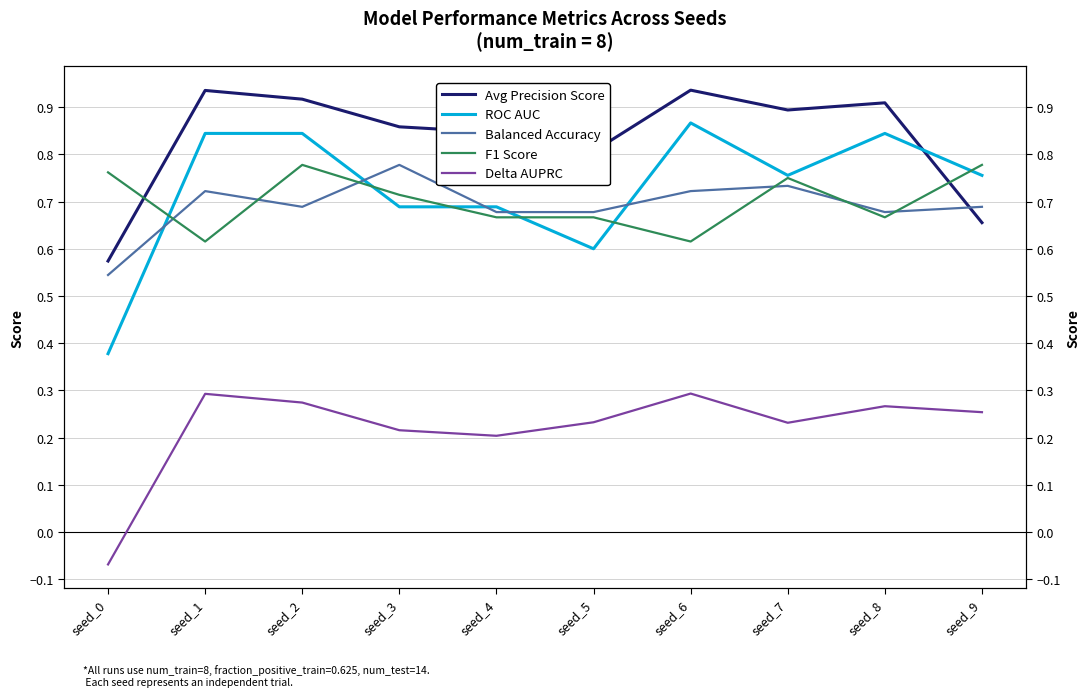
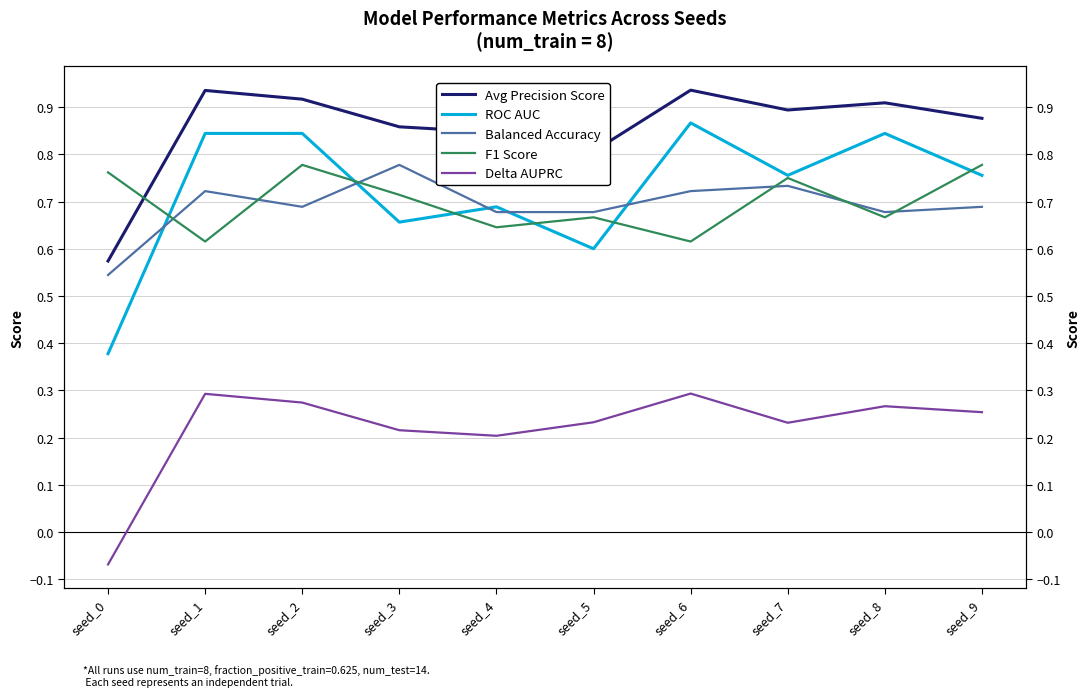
ROC AUC, seed_3: 0.69 -> 0.66
F1 Score, seed_4: 0.67 -> 0.65
Avg Precision Score, seed_9: 0.66 -> 0.88
